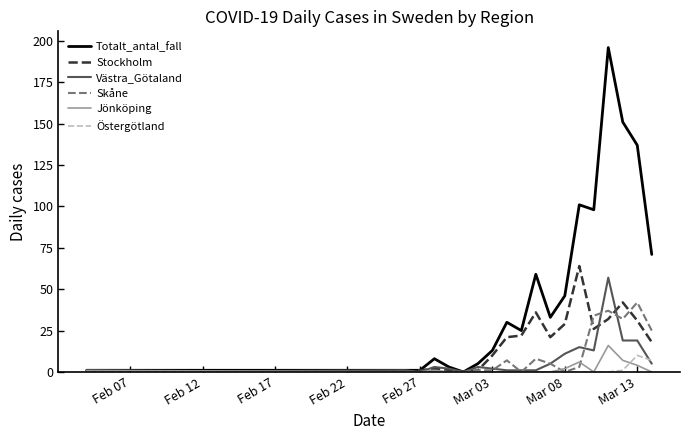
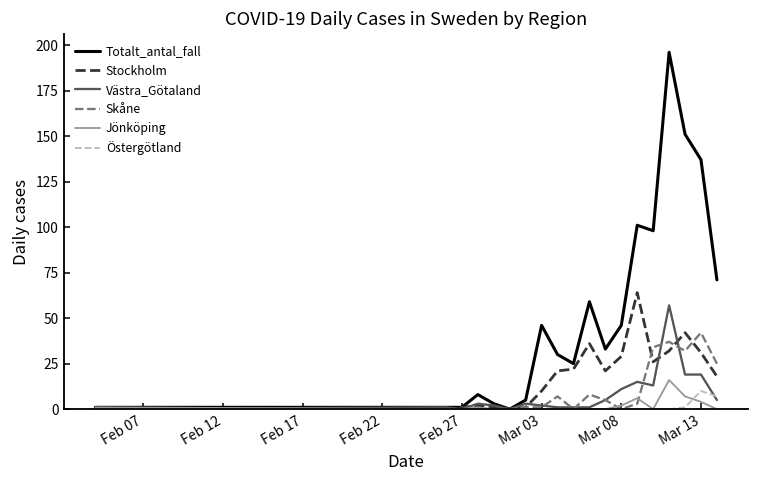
Totalt_antal_fall, Mar 03: 13 -> 46
